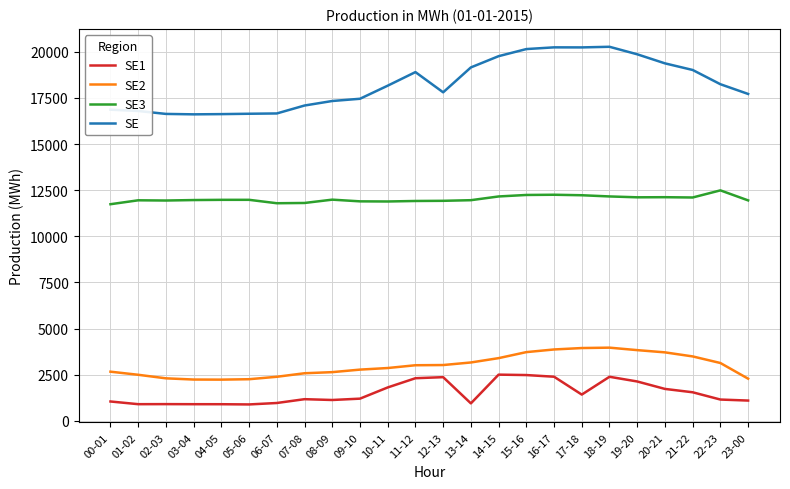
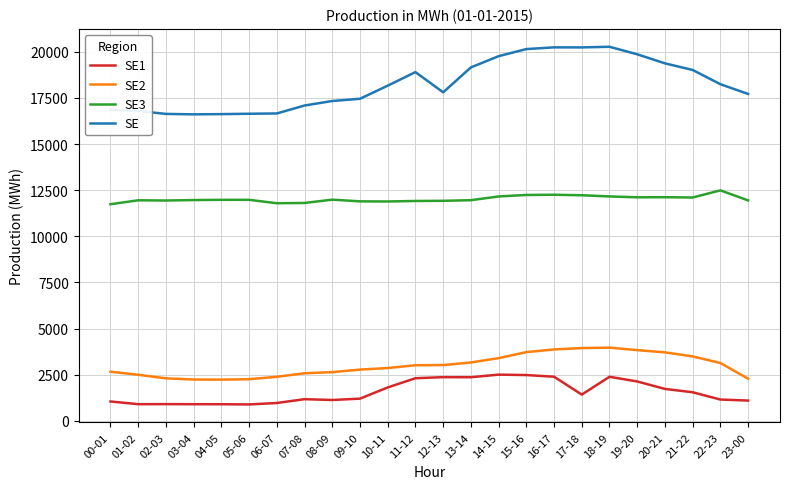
SE1, 13-14: 900 -> 2400
